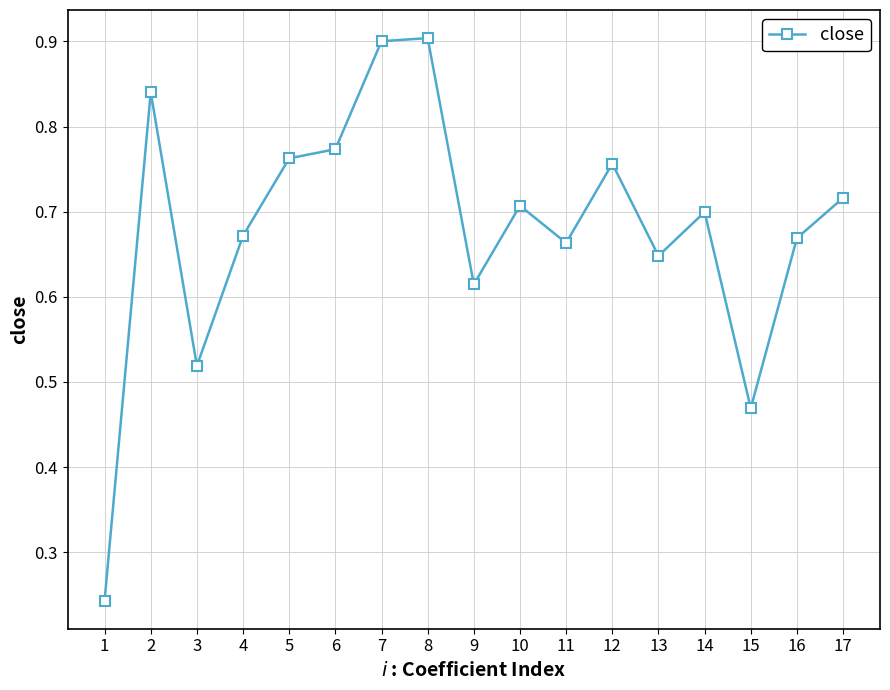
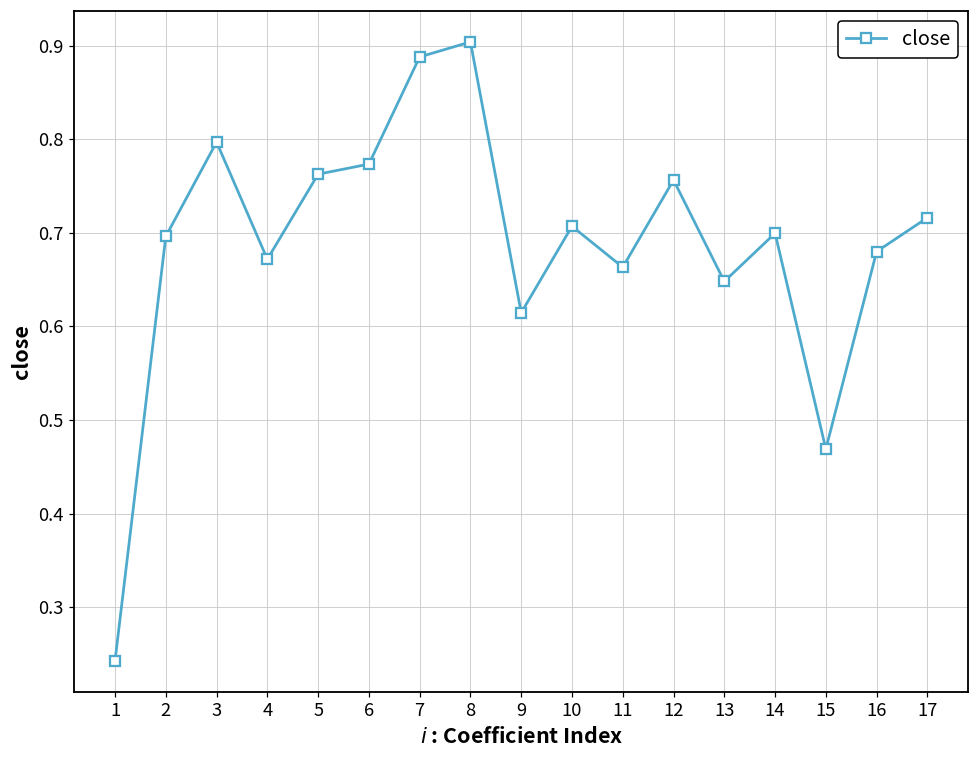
2: 0.84 -> 0.70
3: 0.52 -> 0.80
7: 0.90 -> 0.89
16: 0.67 -> 0.68
